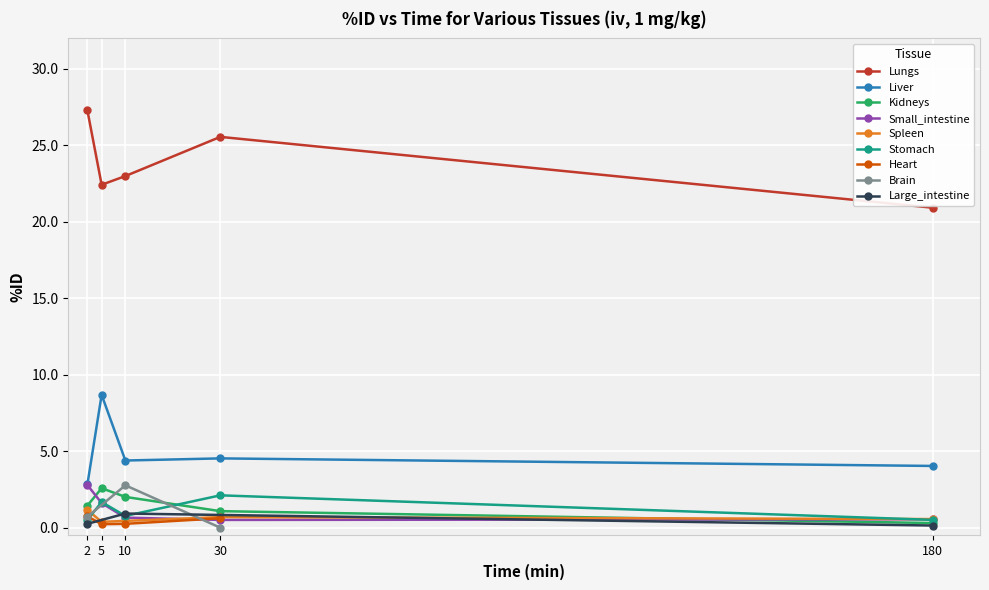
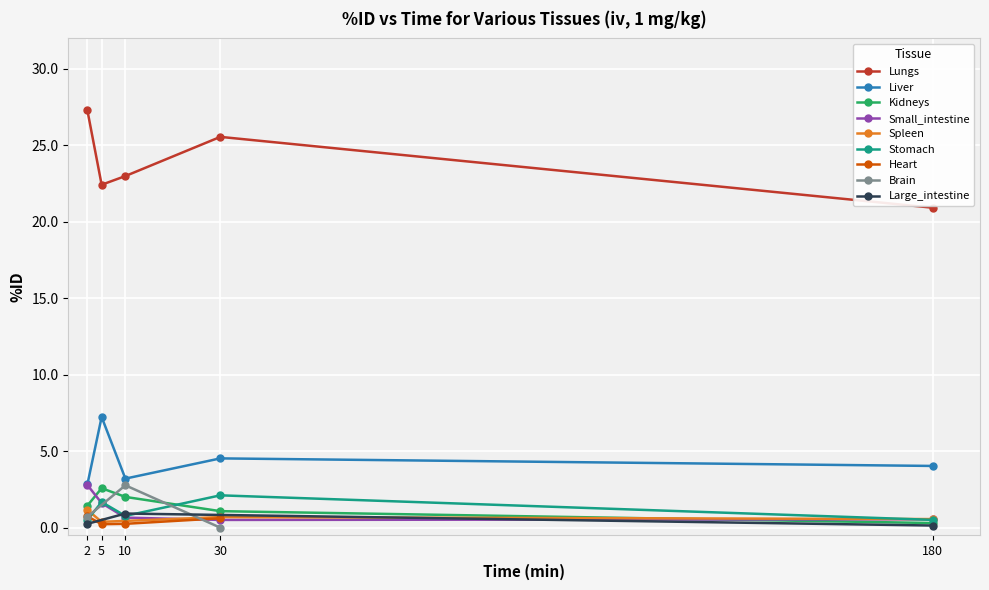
Liver, 5: 8.7 -> 7.2
Liver, 10: 4.4 -> 3.2
